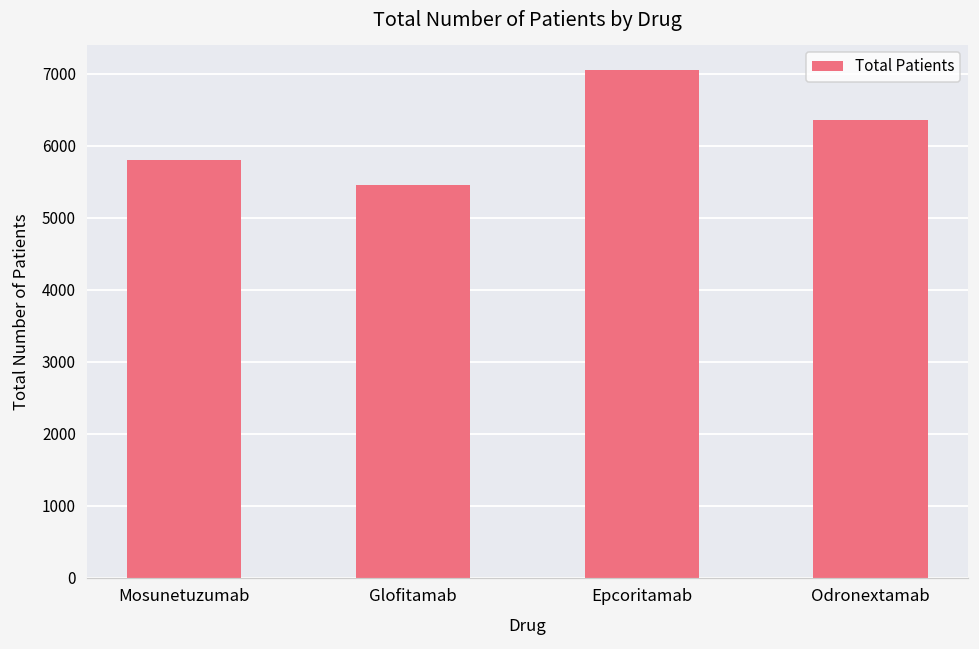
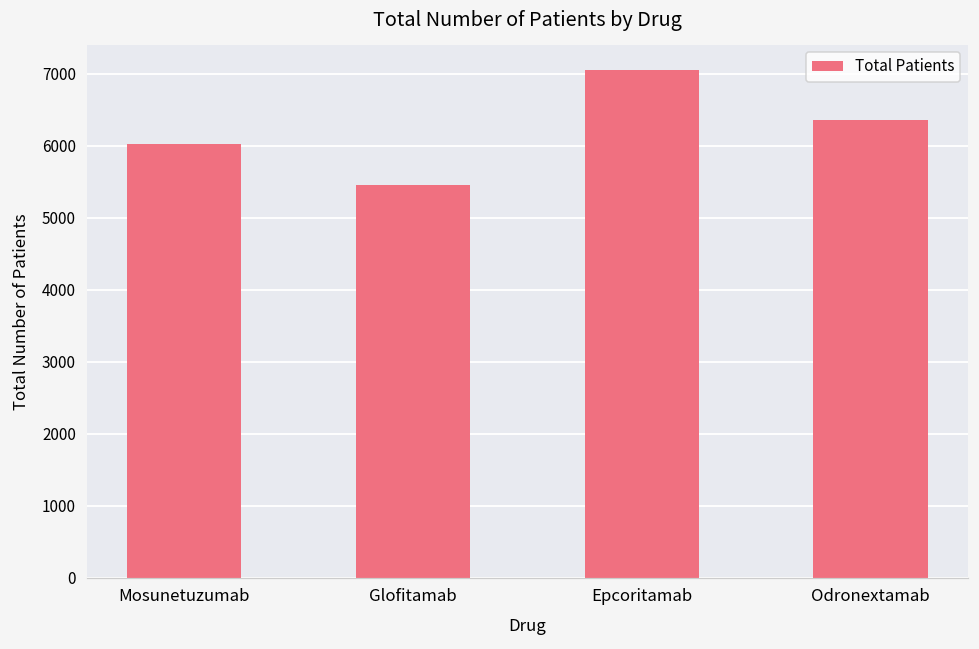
Mosunetuzumab: 5800 -> 6000
